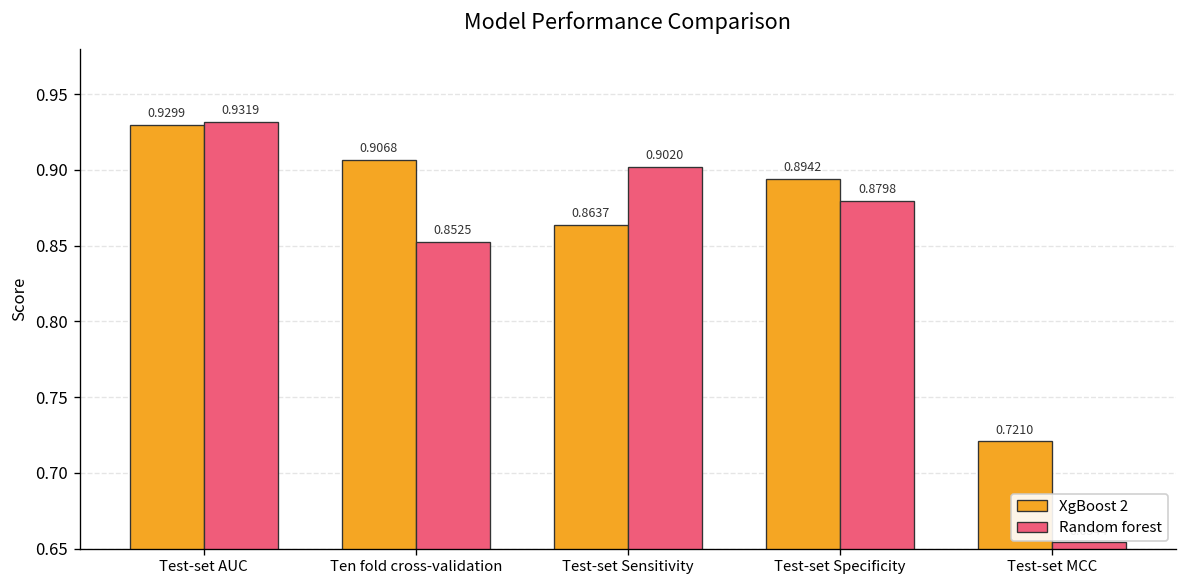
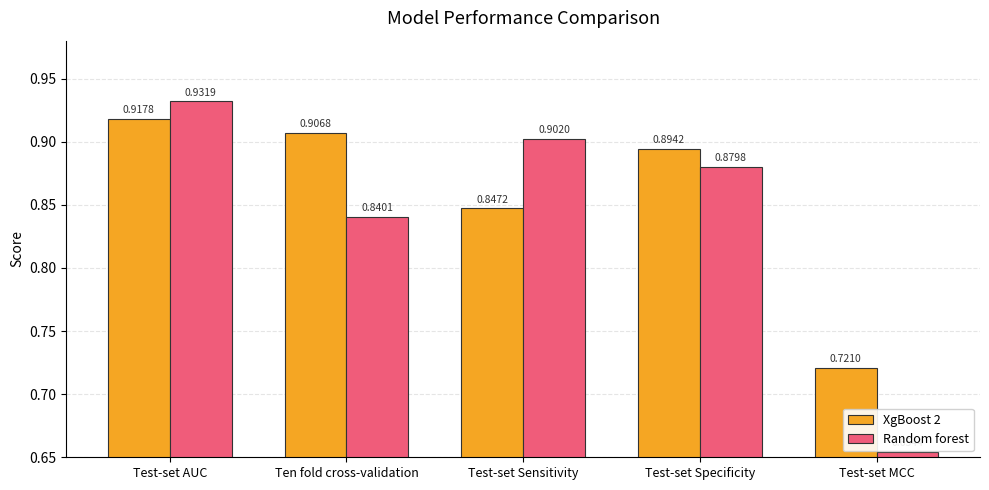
XgBoost 2, Test-set AUC: 0.9299 -> 0.9178
Random forest, Ten fold cross-validation: 0.8525 -> 0.8401
XgBoost 2, Test-set Sensitivity: 0.8637 -> 0.8472
